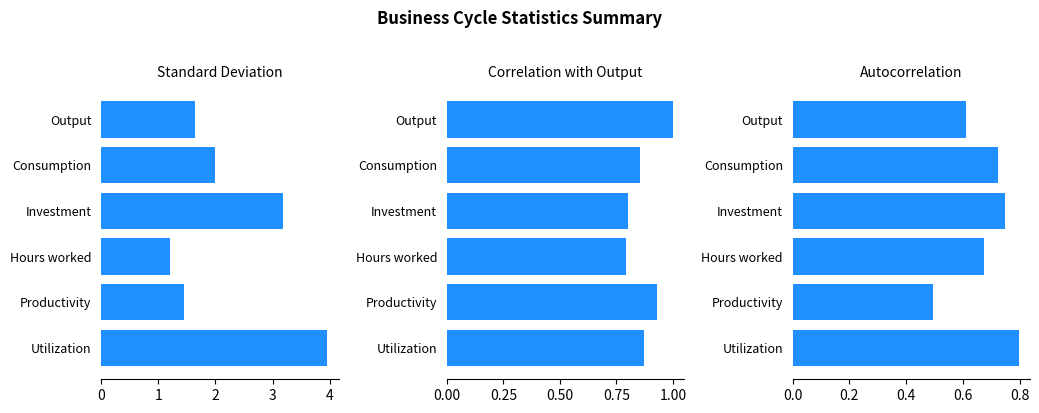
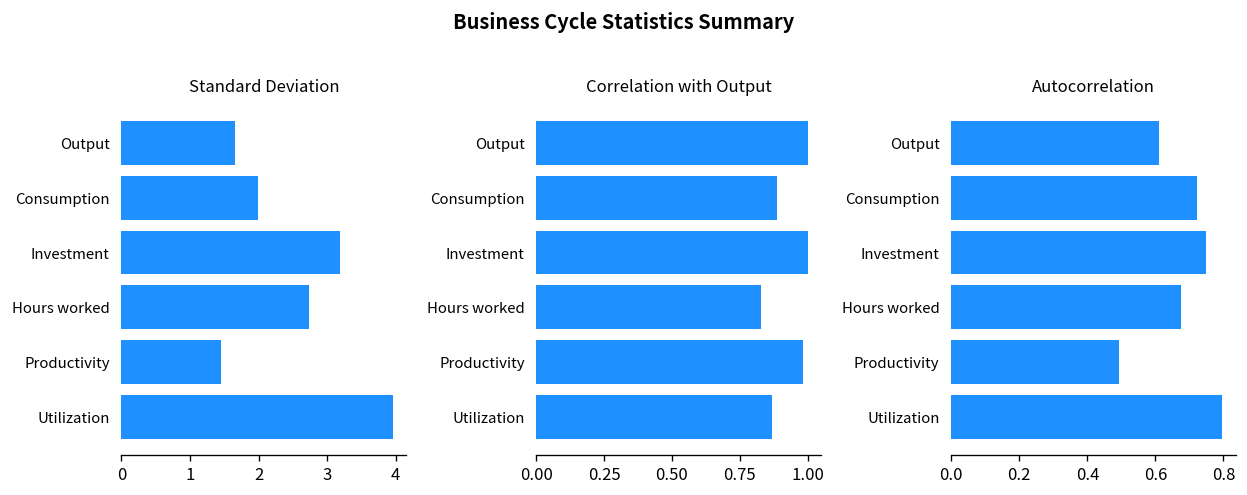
Standard Deviation, Hours worked: 1.2 -> 2.7
Correlation with Output, Consumption: 0.85 -> 0.89
Correlation with Output, Investment: 0.8 -> 1.0
Correlation with Output, Hours worked: 0.79 -> 0.83
Correlation with Output, Productivity: 0.93 -> 0.98
